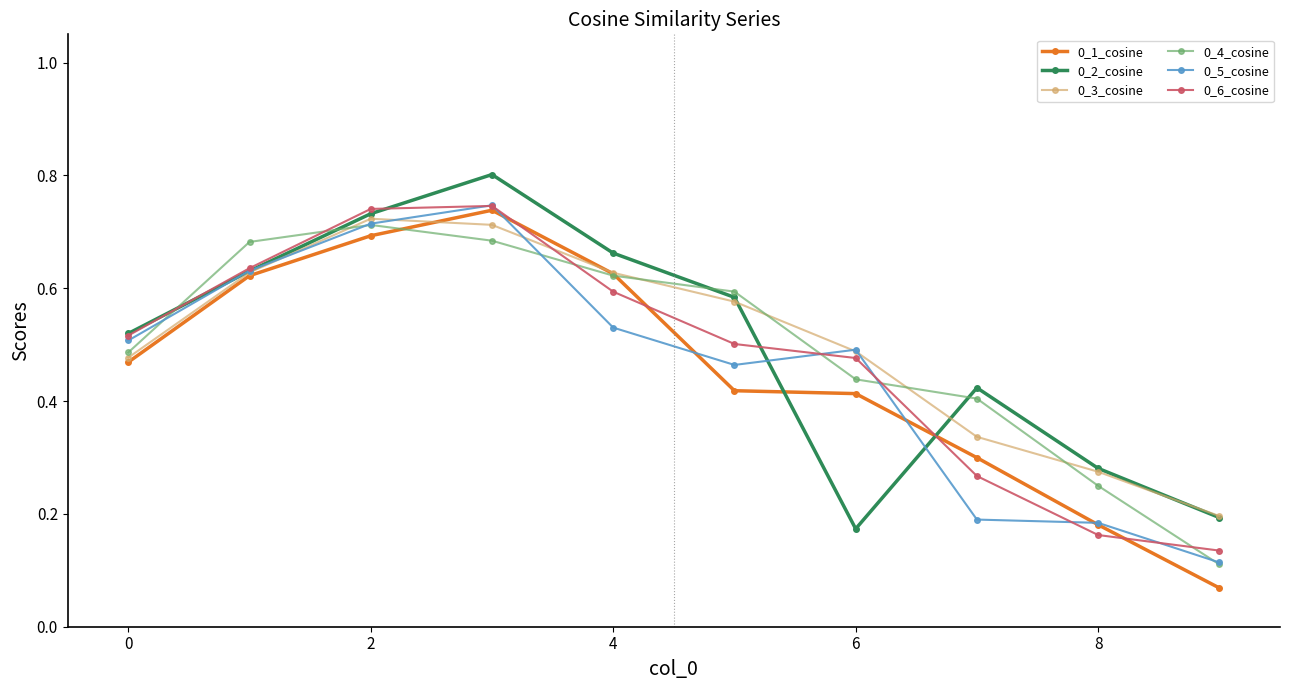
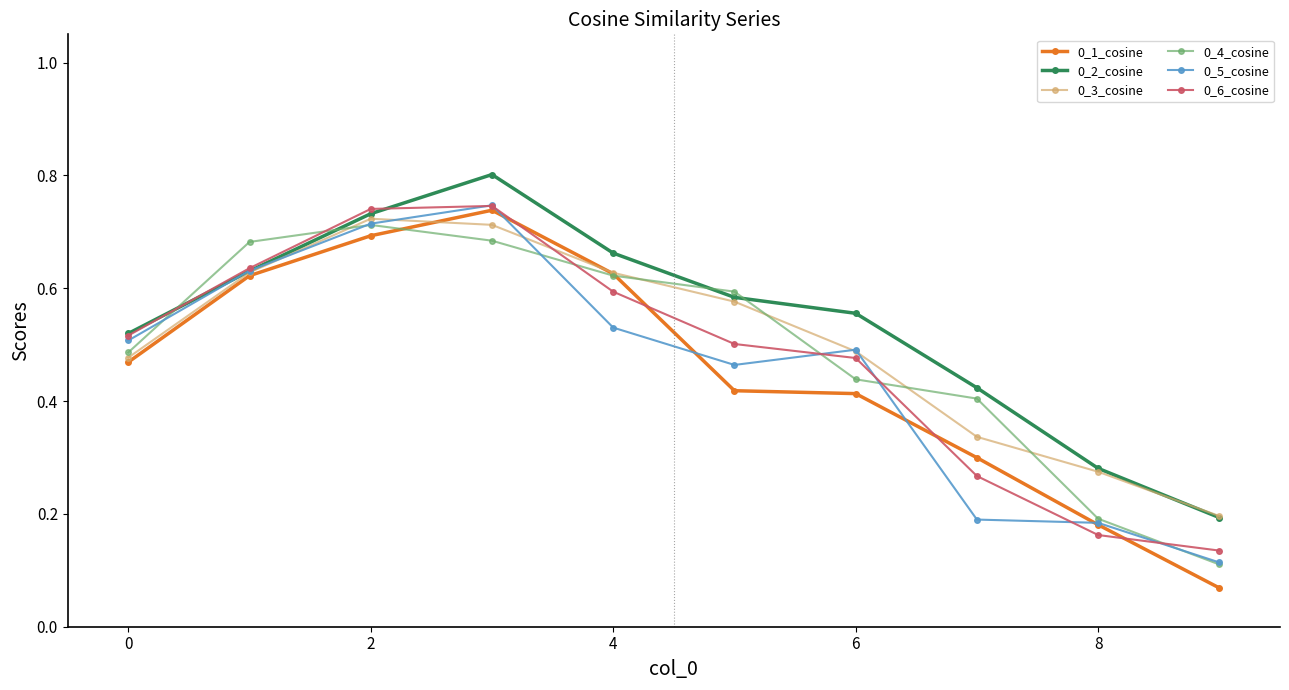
0_2_cosine, 6: 0.17 -> 0.56
0_4_cosine, 8: 0.25 -> 0.19
